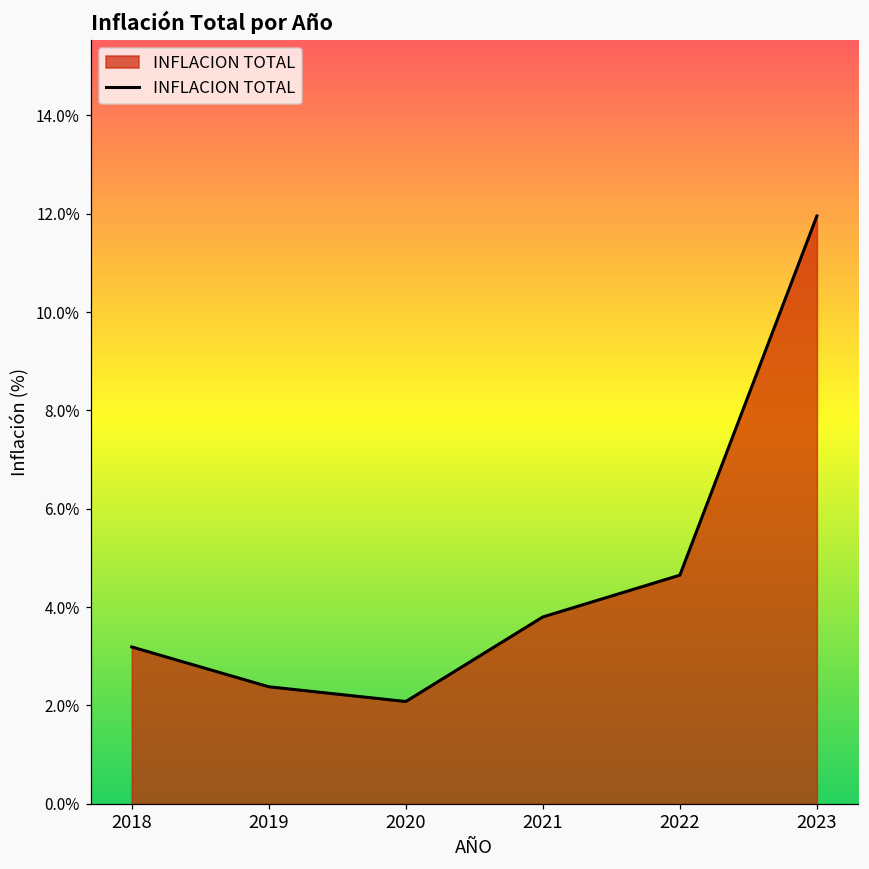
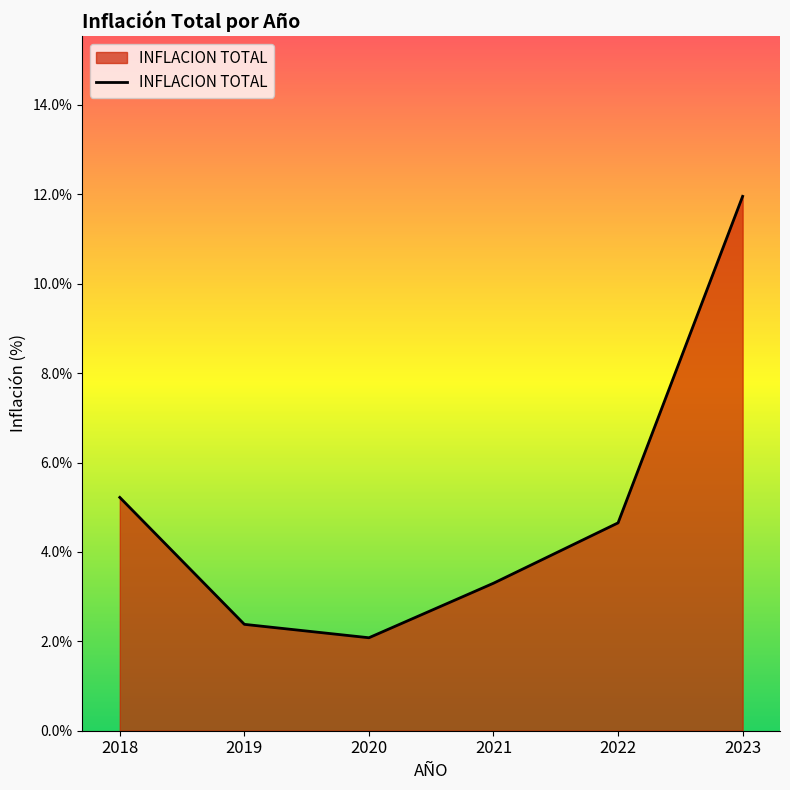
2018: 3.2% -> 5.2%
2021: 3.8% -> 3.3%
